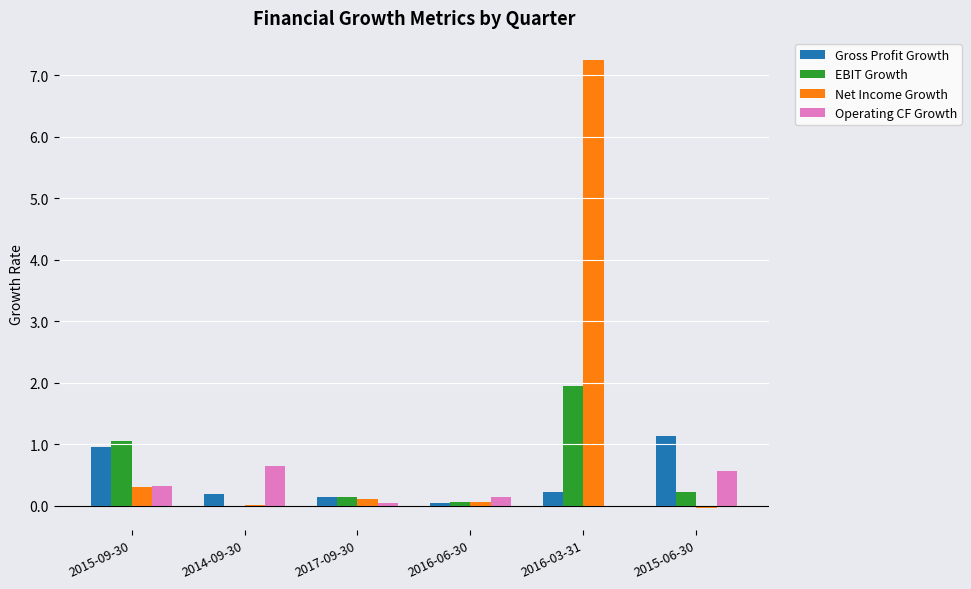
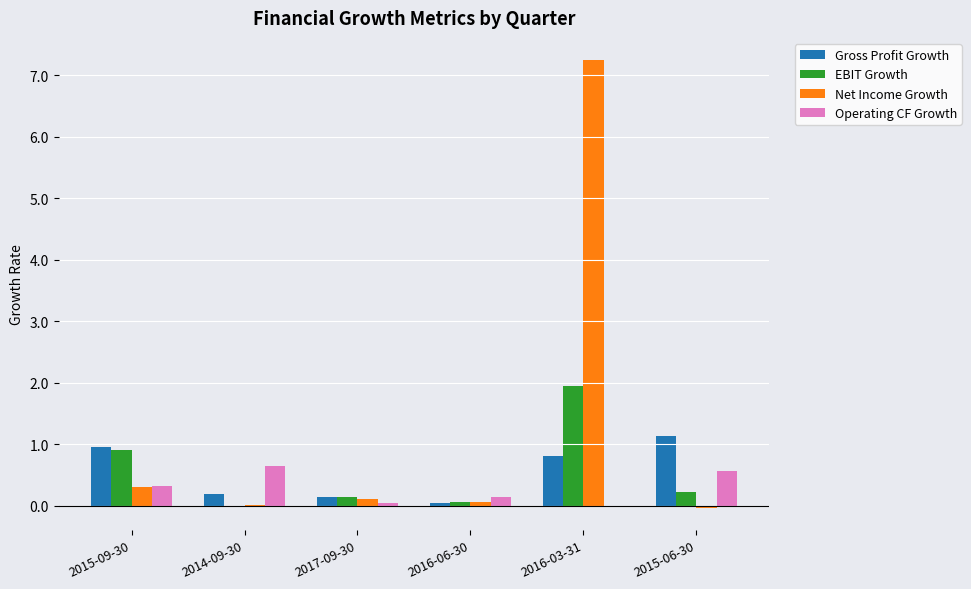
EBIT Growth, 2015-09-30: 1.0 -> 0.9
Gross Profit Growth, 2016-03-31: 0.2 -> 0.8
